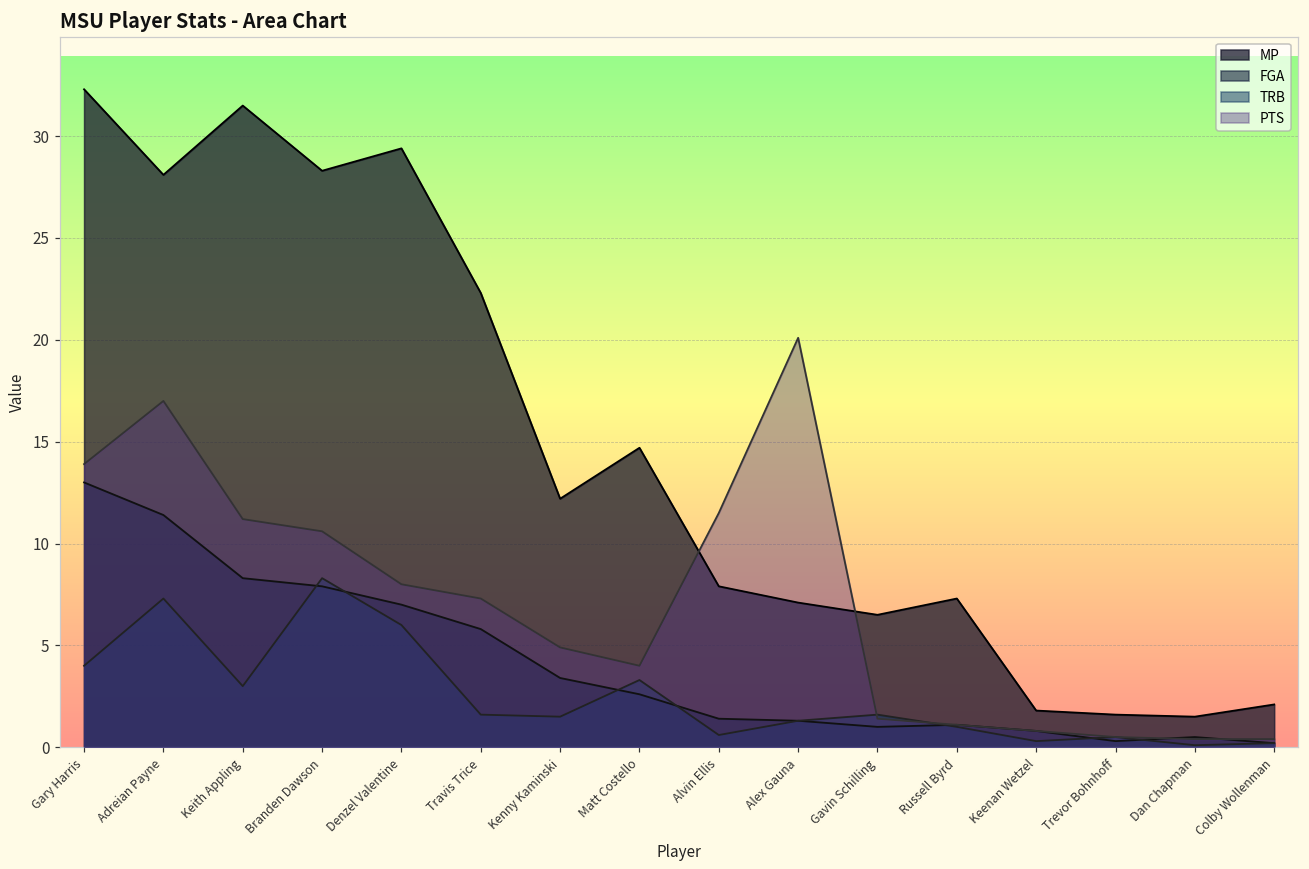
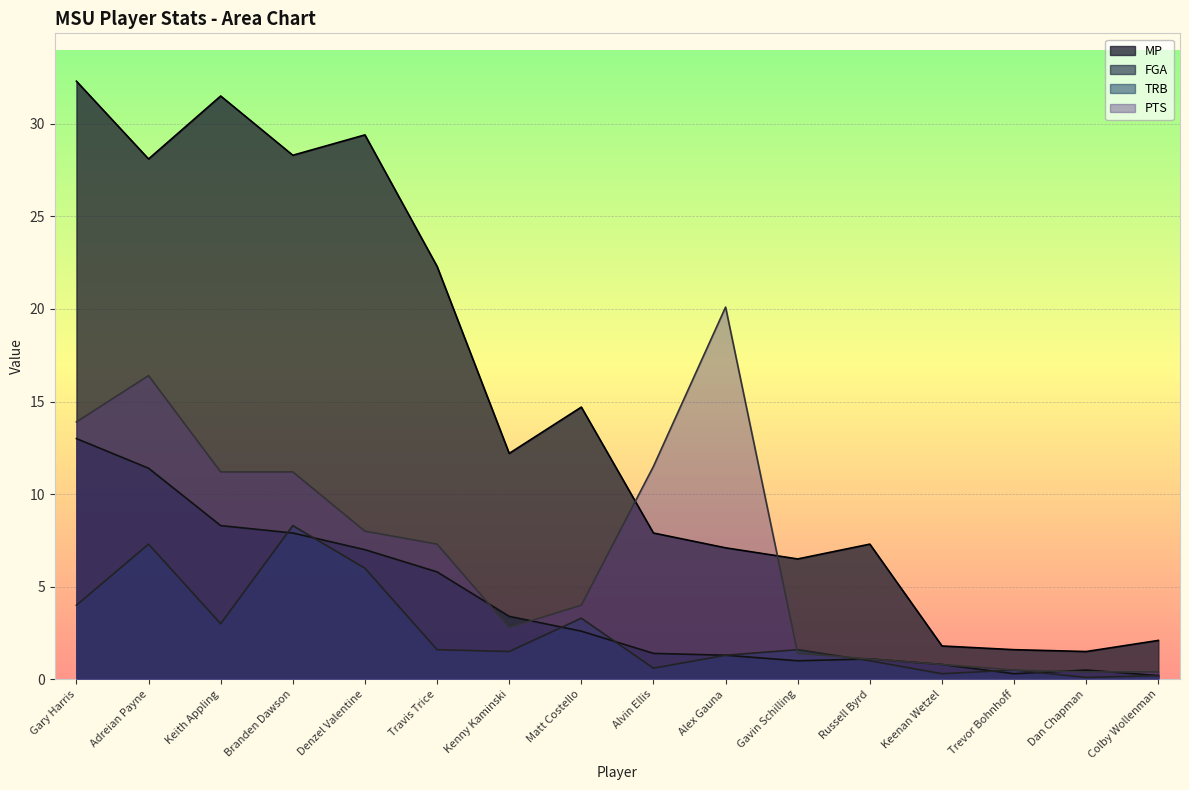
PTS, Adreian Payne: 17.0 -> 16.4
PTS, Branden Dawson: 10.6 -> 11.2
PTS, Kenny Kaminski: 4.9 -> 2.8
